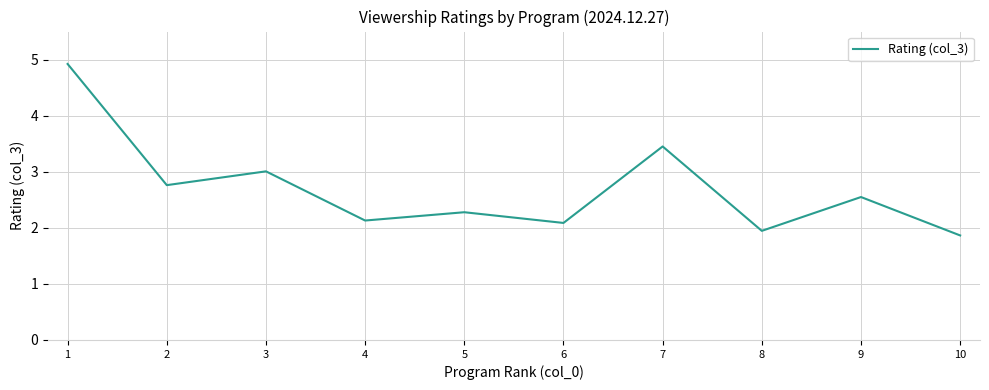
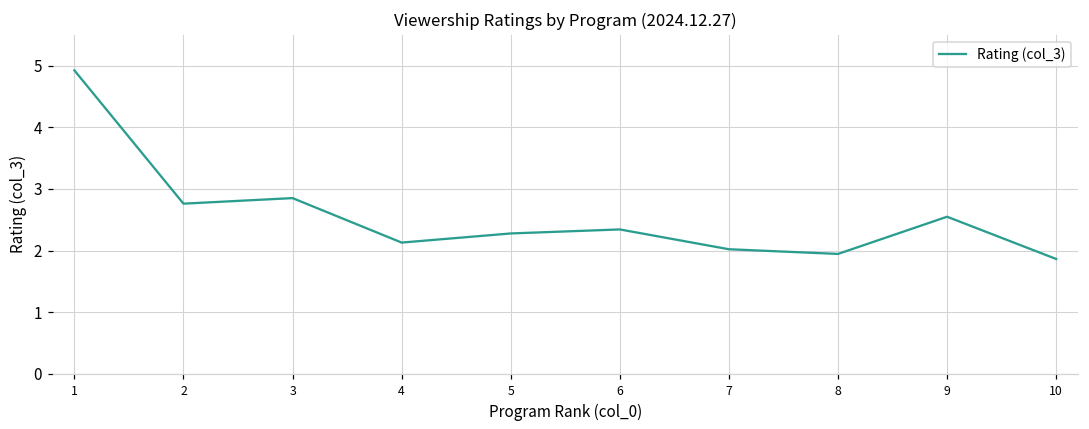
3: 3.0 -> 2.9
6: 2.1 -> 2.3
7: 3.5 -> 2.0
